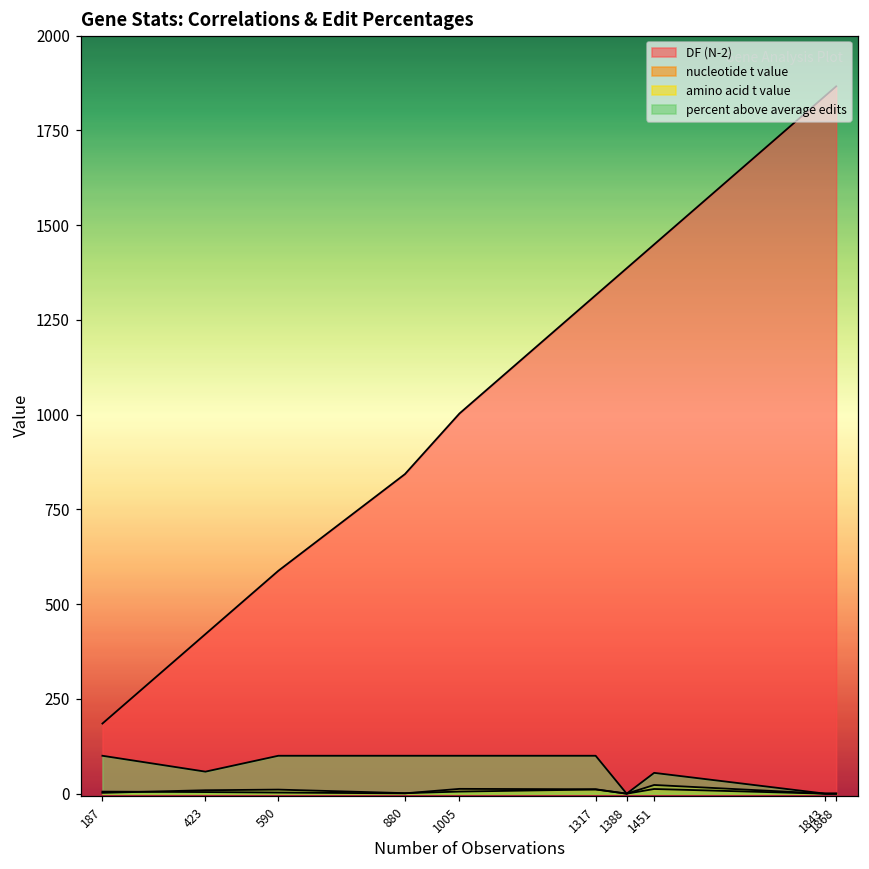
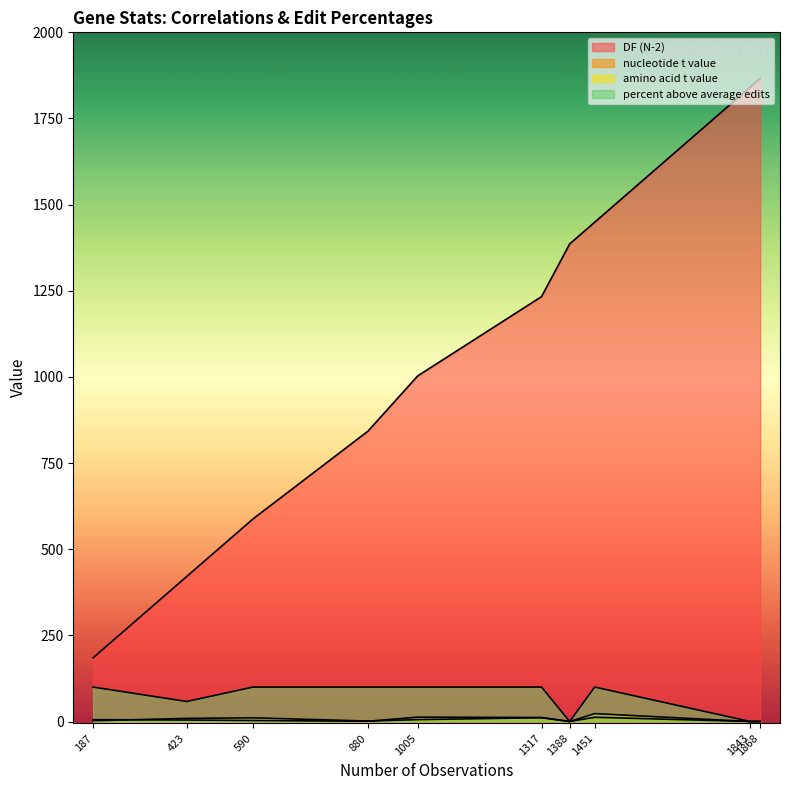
DF (N-2), 1317: 1320 -> 1230
percent above average edits, 1451: 50 -> 100
